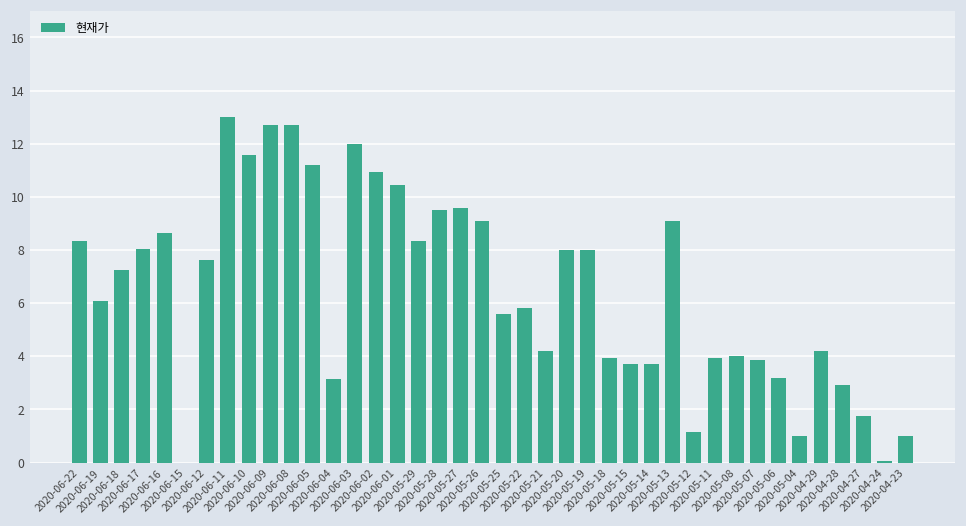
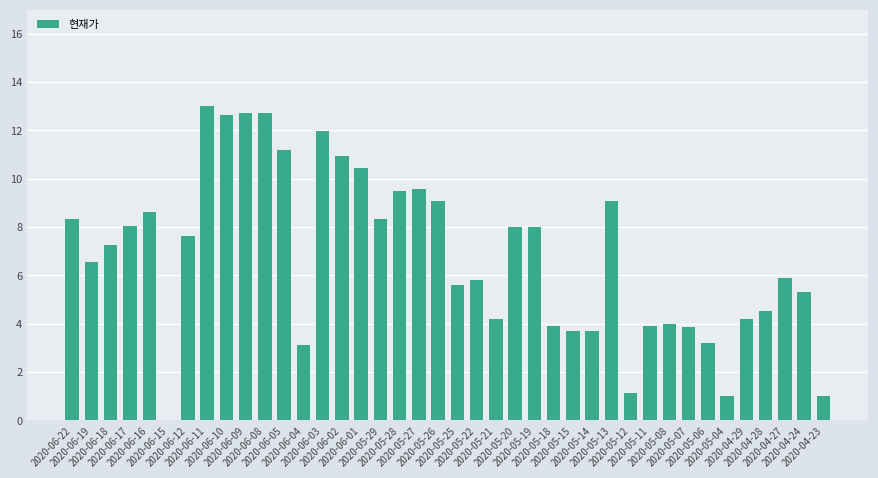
2020-06-19: 6.1 -> 6.5
2020-06-10: 11.6 -> 12.6
2020-04-28: 2.9 -> 4.5
2020-04-27: 1.7 -> 5.9
2020-04-24: 0.1 -> 5.3
